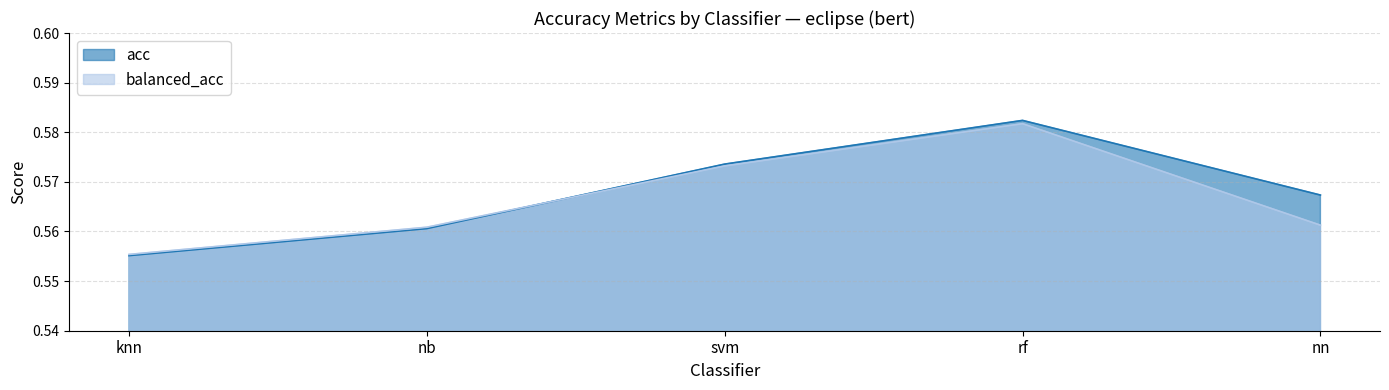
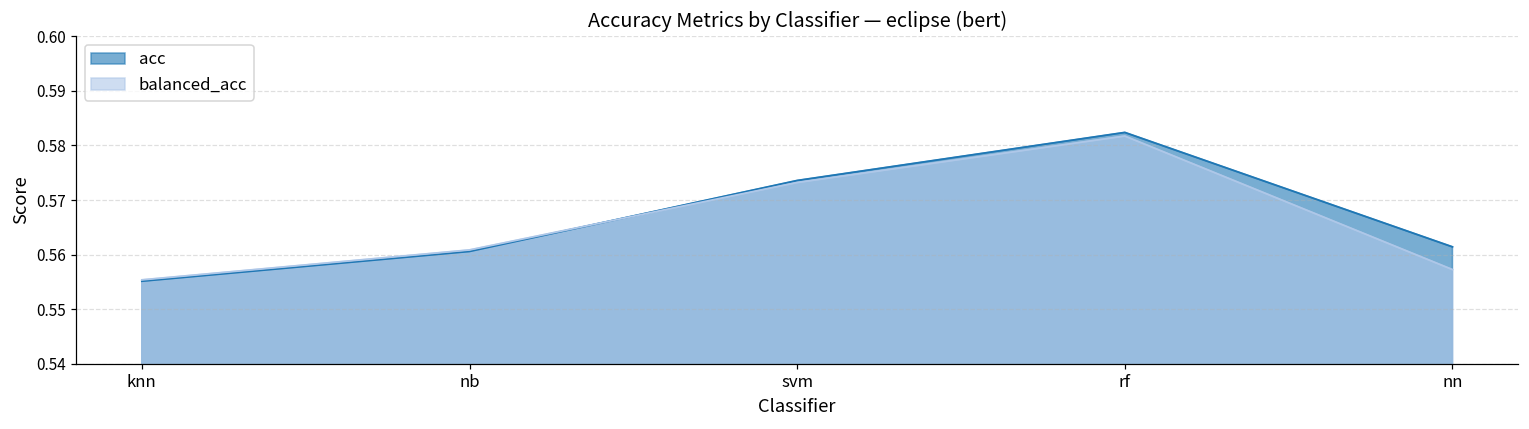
acc, nn: 0.567 -> 0.561
balanced_acc, nn: 0.561 -> 0.557
